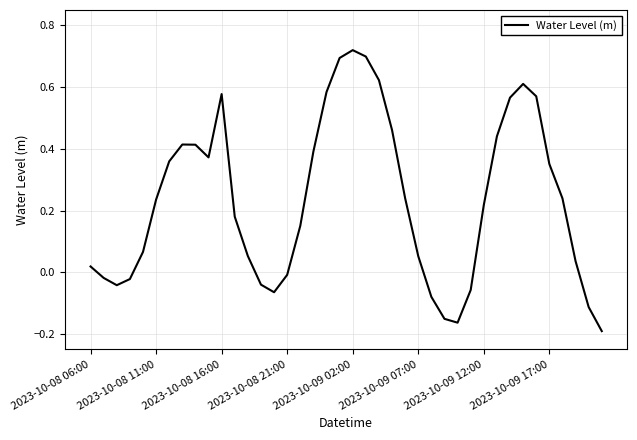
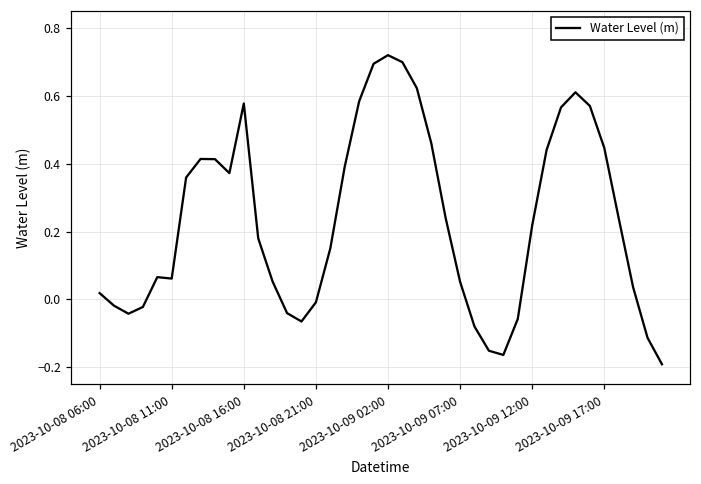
2023-10-08 11:00: 0.24 -> 0.06
2023-10-09 17:00: 0.35 -> 0.45
